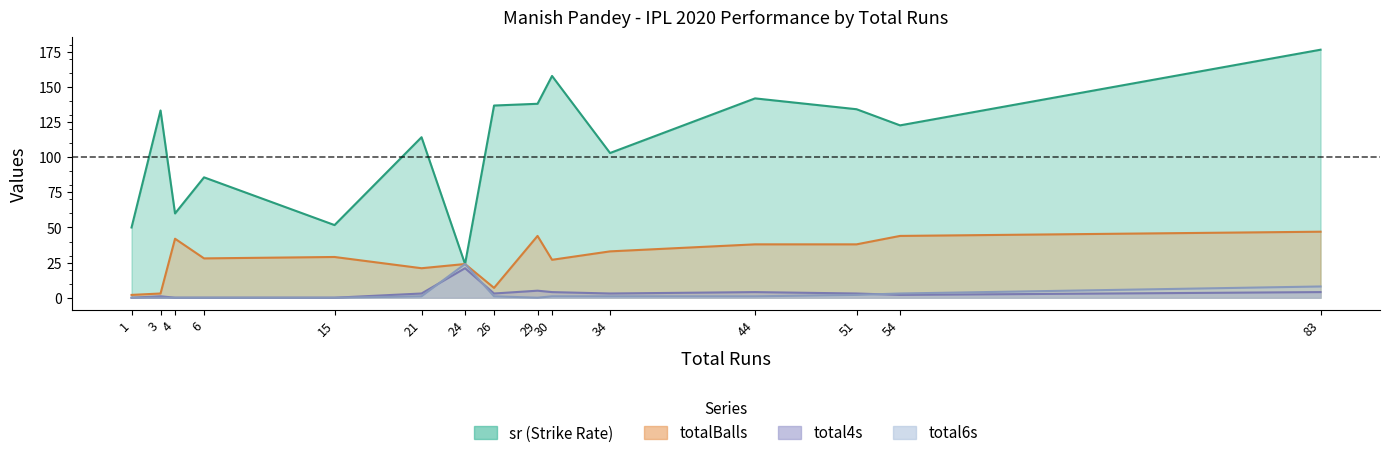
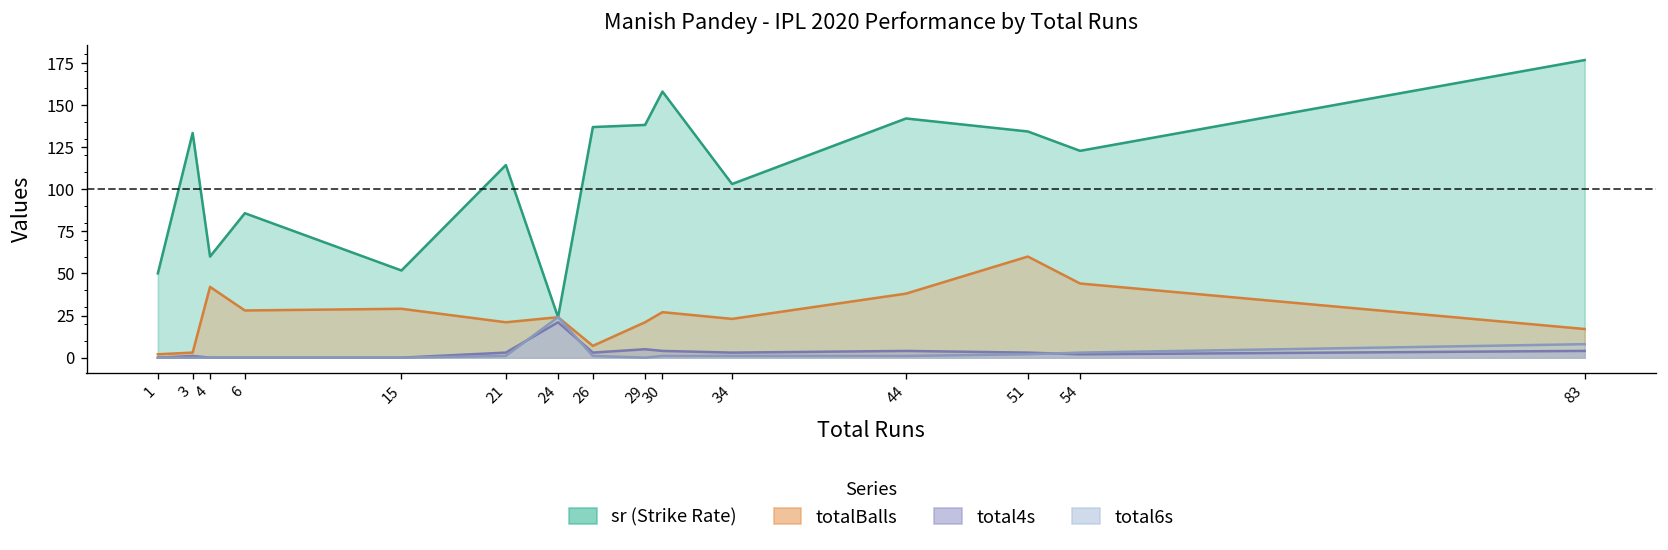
totalBalls, 29: 44 -> 21
totalBalls, 34: 33 -> 23
totalBalls, 51: 38 -> 60
totalBalls, 83: 47 -> 17
